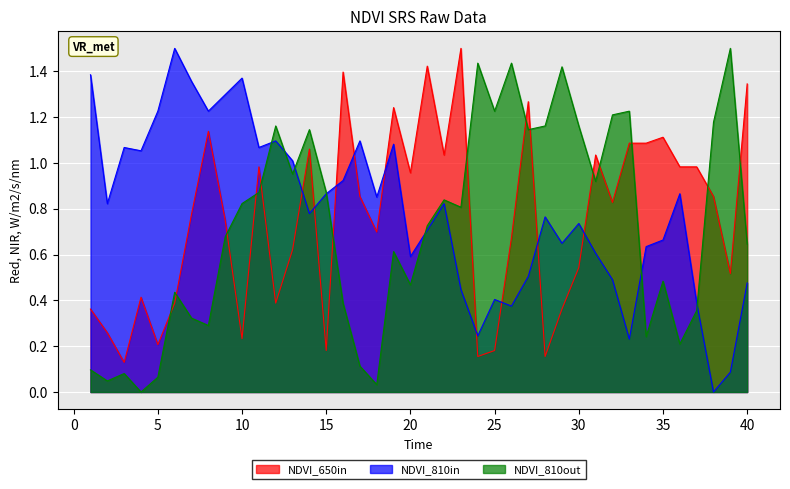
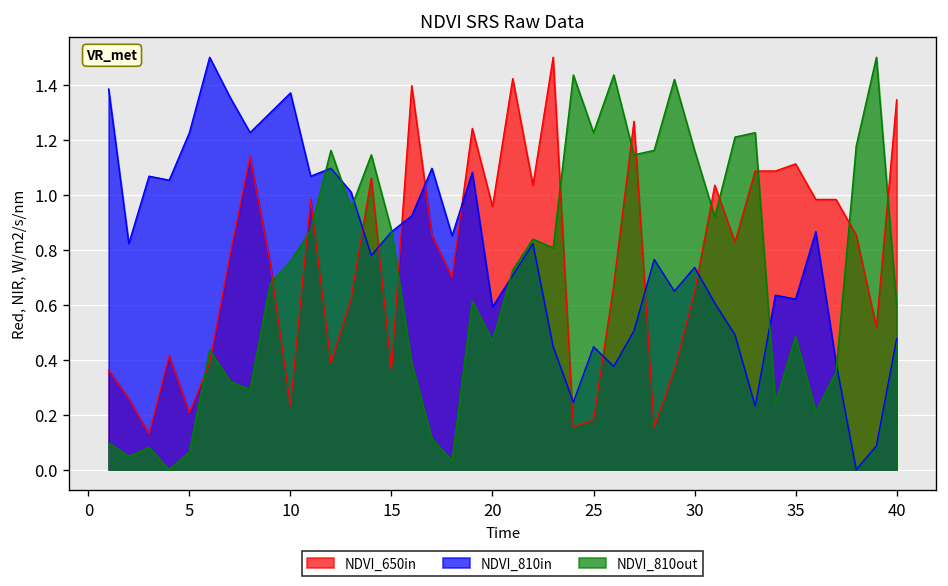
NDVI_810out, 10: 0.82 -> 0.76
NDVI_650in, 15: 0.18 -> 0.36
NDVI_810in, 25: 0.40 -> 0.45
NDVI_650in, 30: 0.54 -> 0.65
NDVI_810in, 35: 0.66 -> 0.62
NDVI_810out, 40: 0.65 -> 0.60
